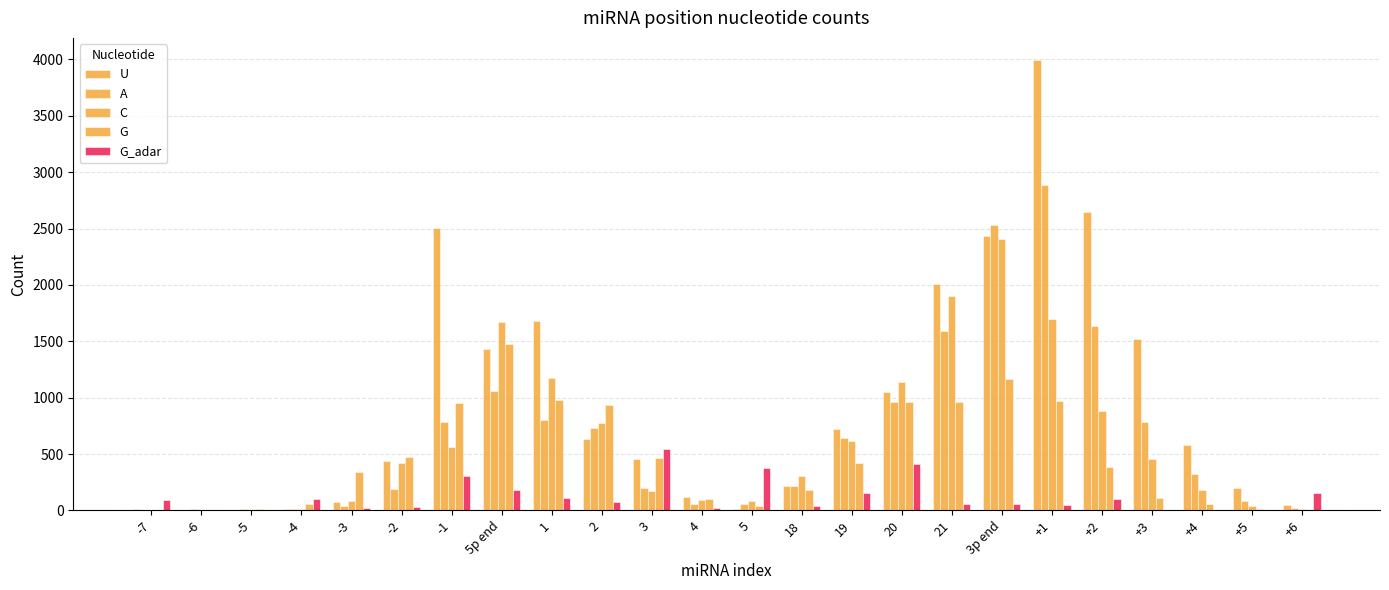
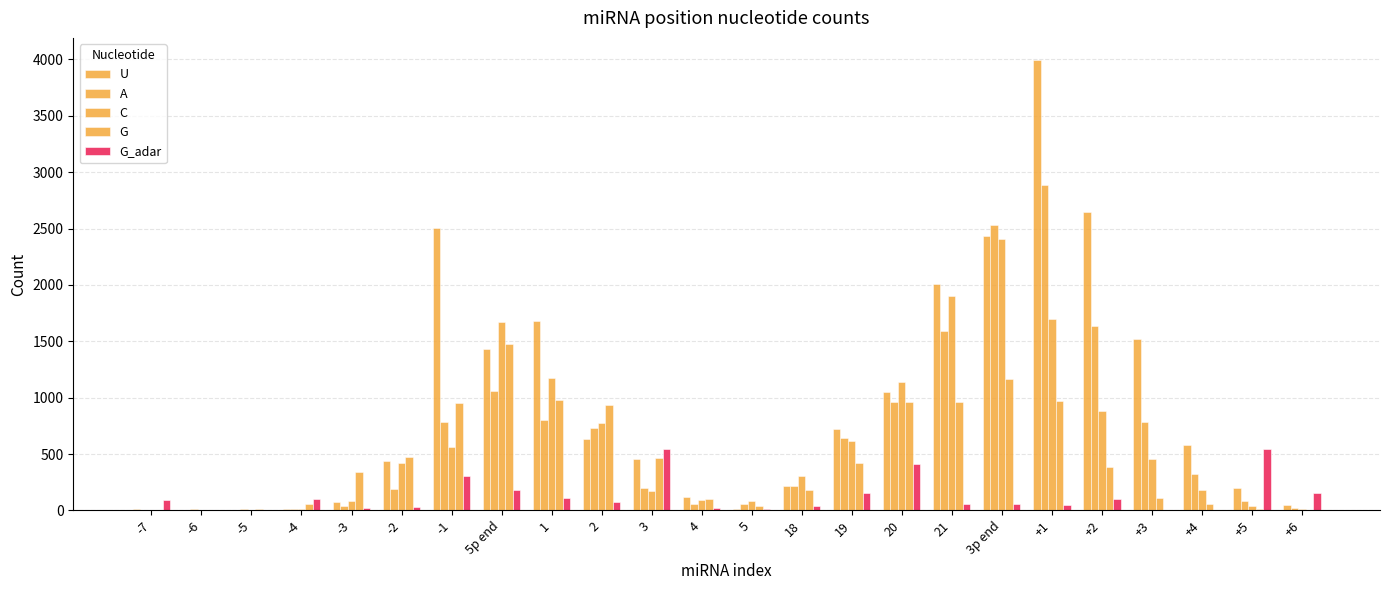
G_adar, 5: 370 -> 10
G_adar, +5: 0 -> 550
